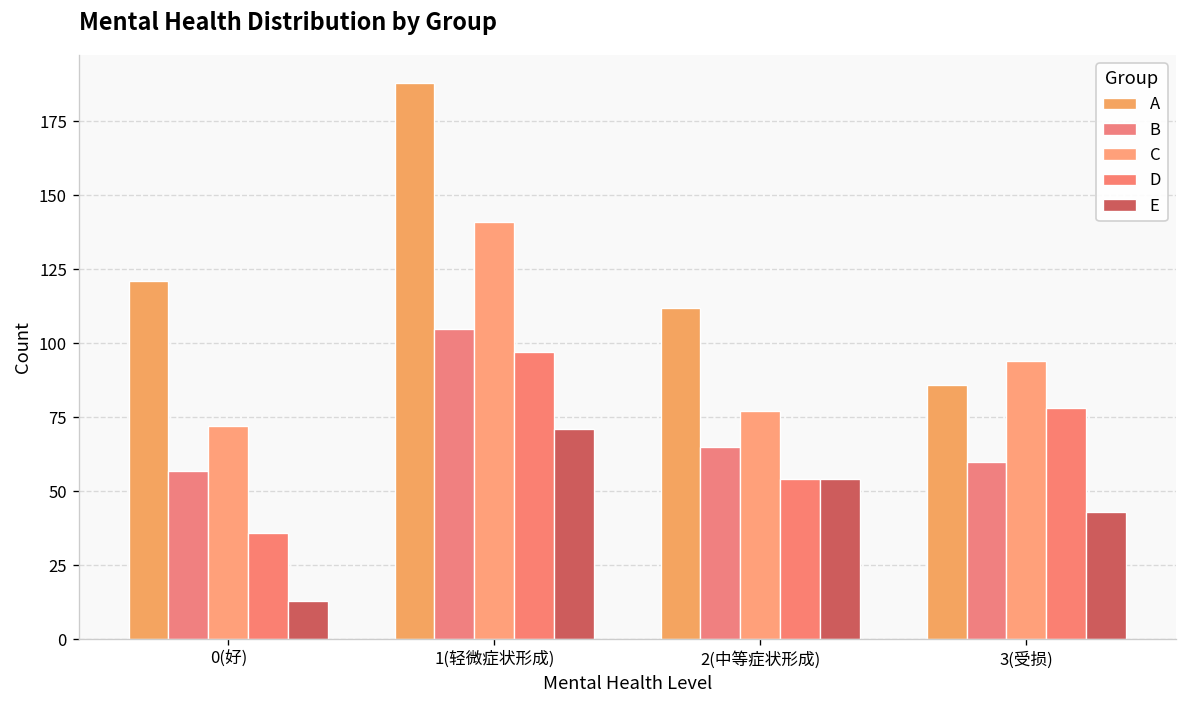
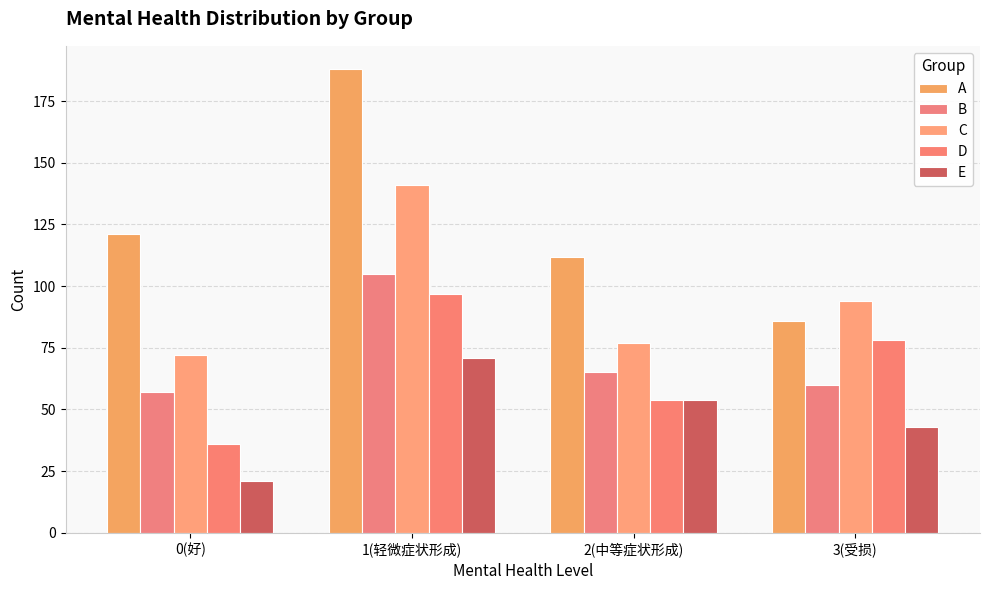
E, 0(好): 13 -> 21
